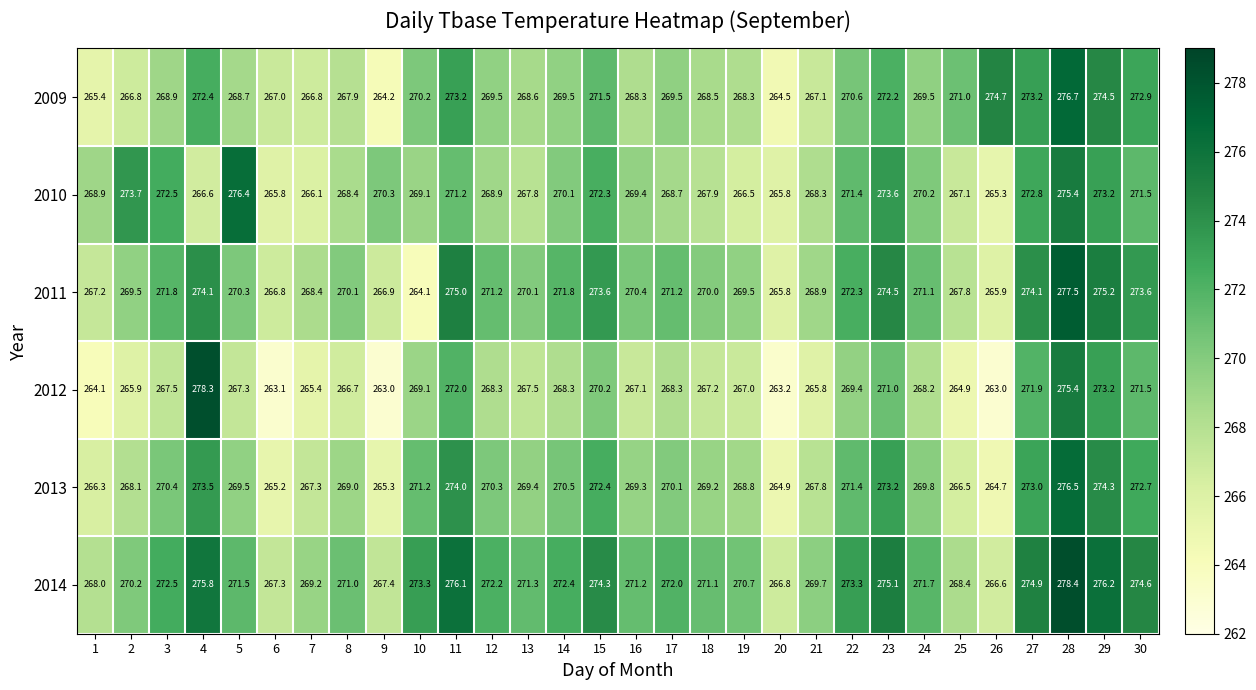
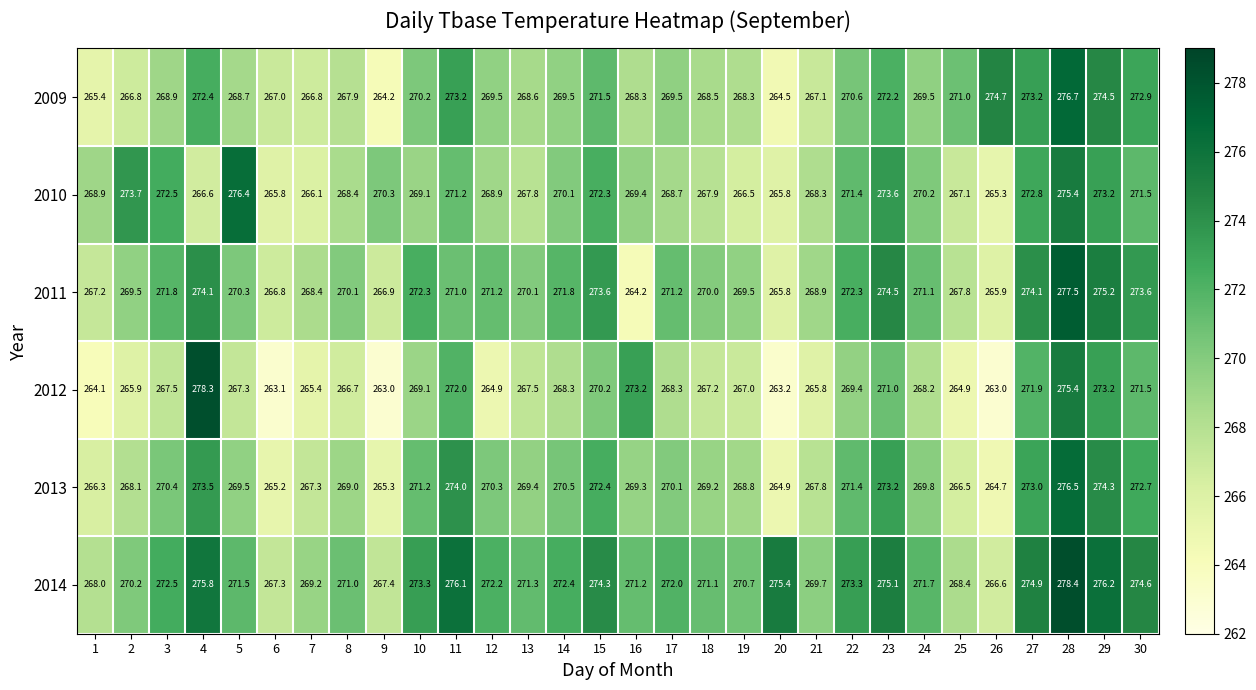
2011, 10: 264.1 -> 272.3
2011, 11: 275.0 -> 271.0
2011, 16: 270.4 -> 264.2
2012, 12: 268.3 -> 264.9
2012, 16: 267.1 -> 273.2
2014, 20: 266.8 -> 275.4
